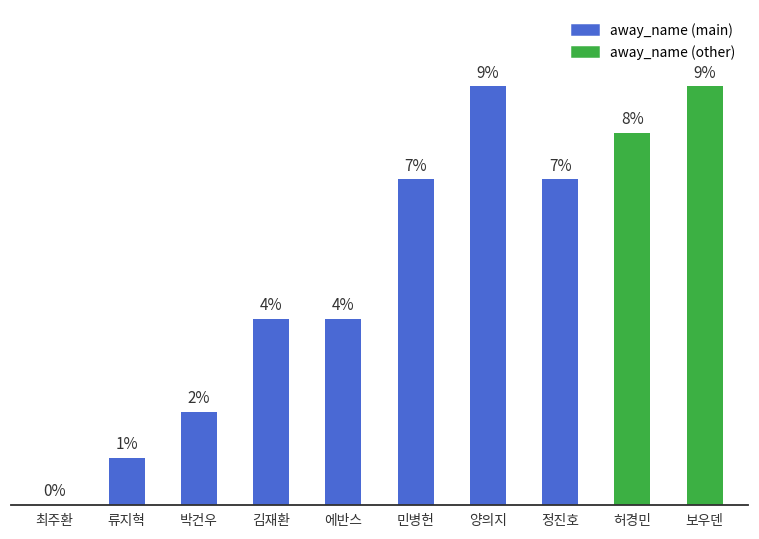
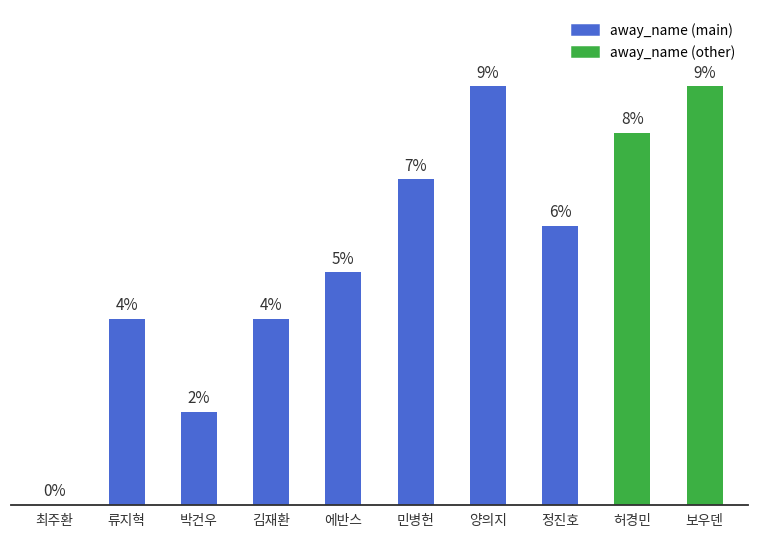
류지혁: 1% -> 4%
에반스: 4% -> 5%
정진호: 7% -> 6%
